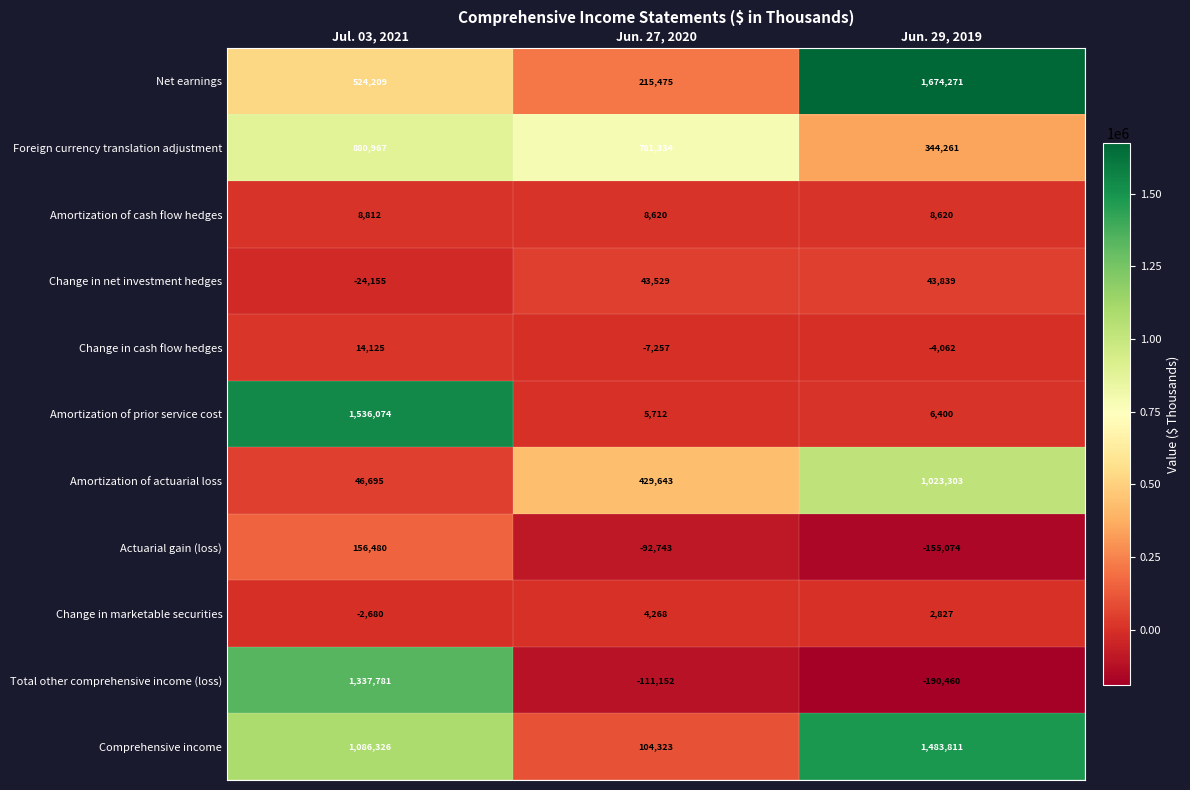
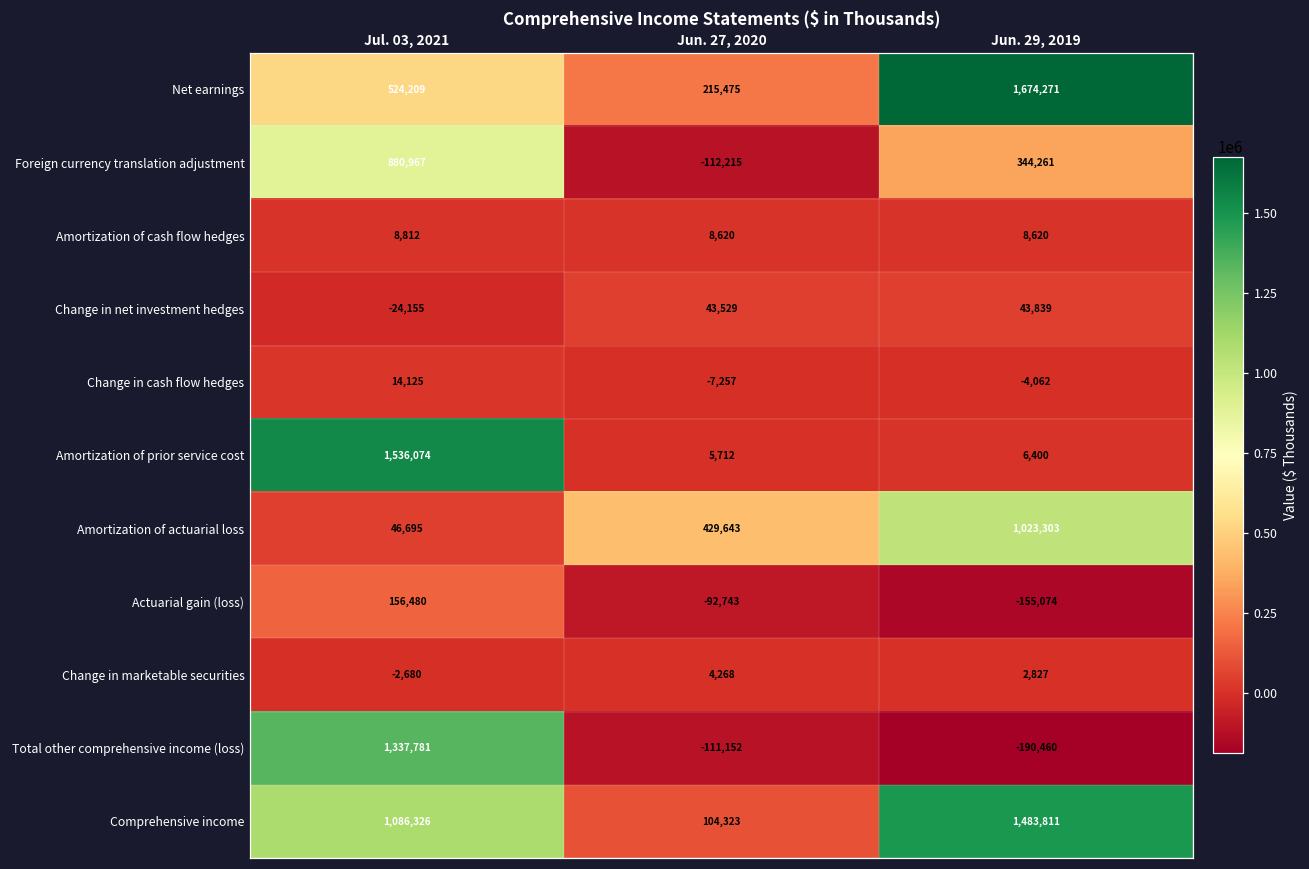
Foreign currency translation adjustment, Jun. 27, 2020: 781,334 -> -112,215
